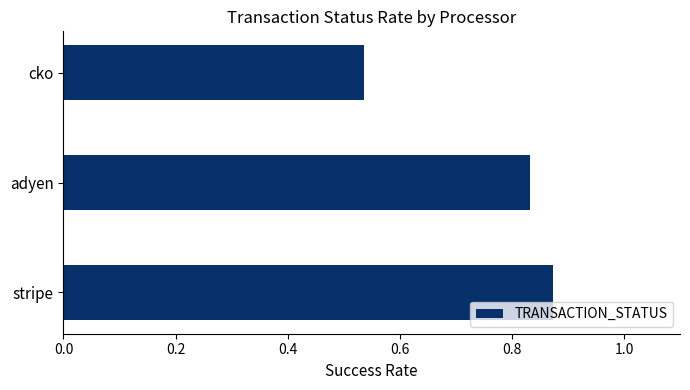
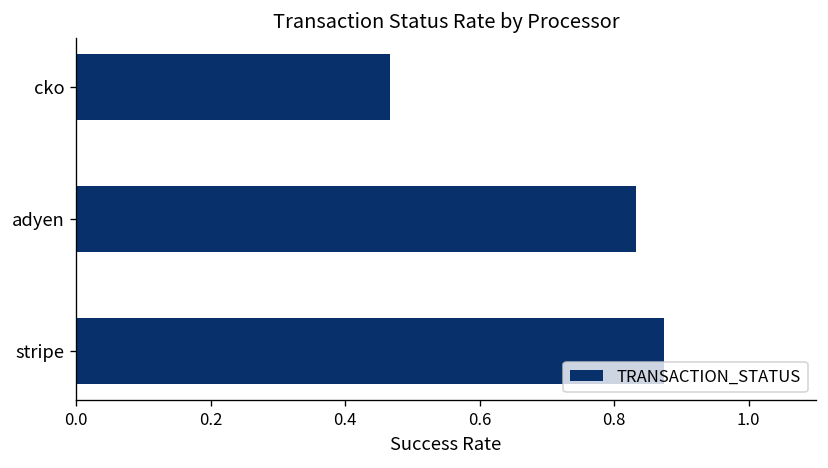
cko: 0.54 -> 0.47
